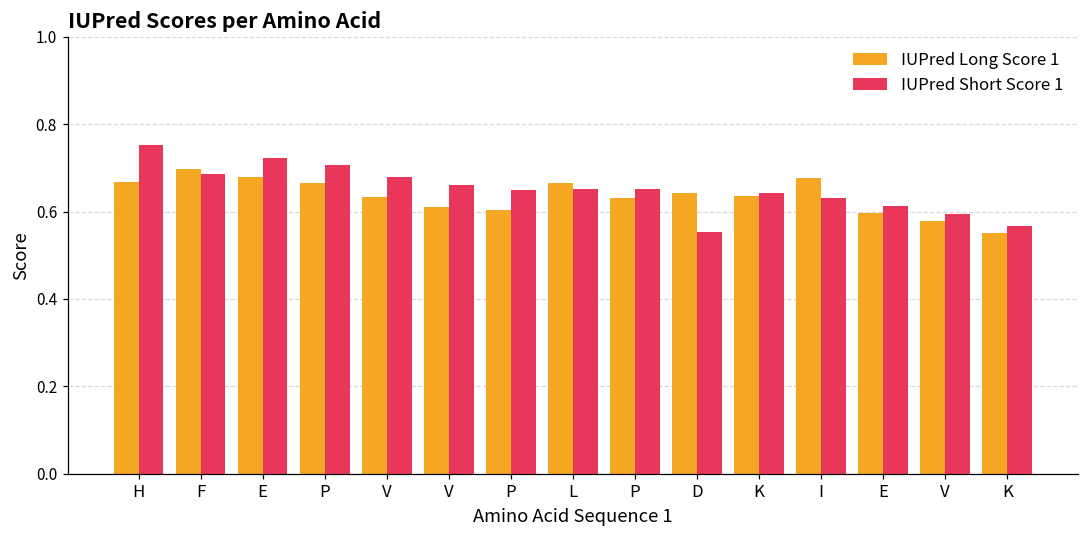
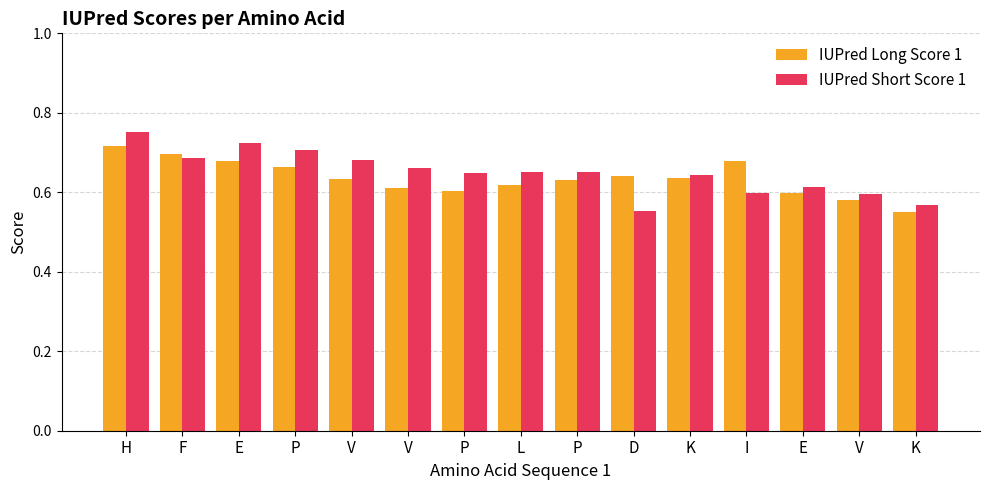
IUPred Long Score 1, H: 0.67 -> 0.72
IUPred Long Score 1, L: 0.66 -> 0.62
IUPred Short Score 1, I: 0.63 -> 0.60
